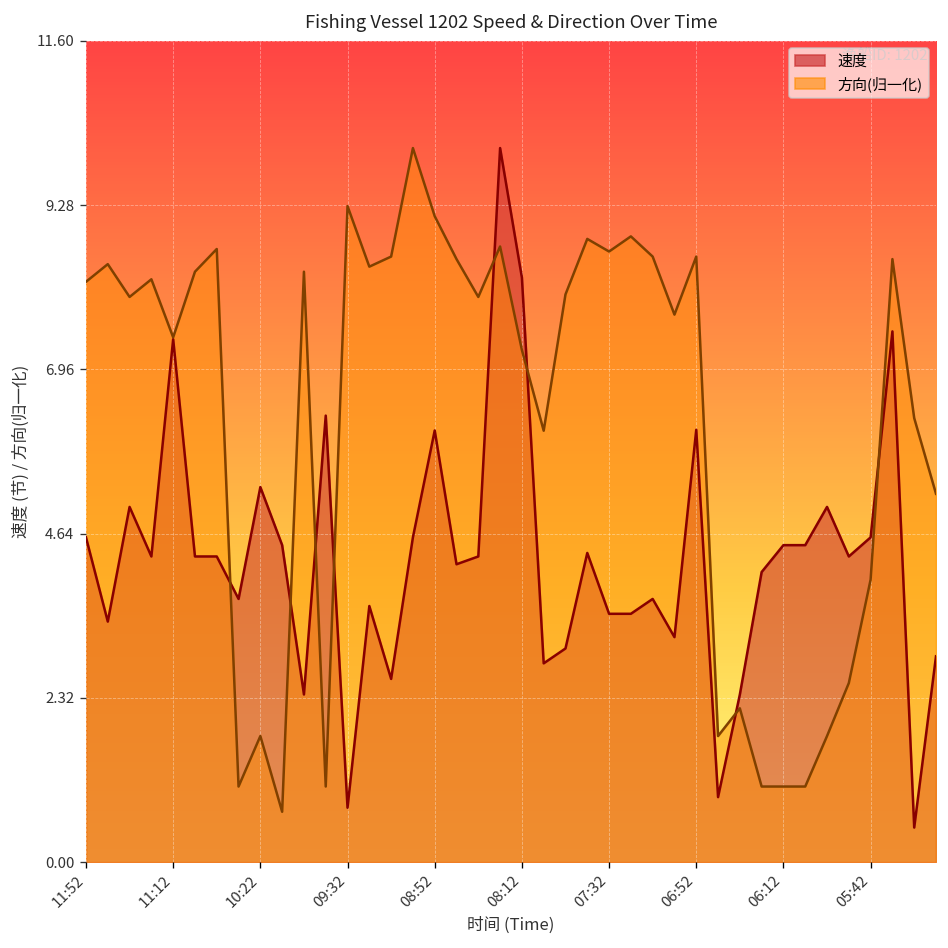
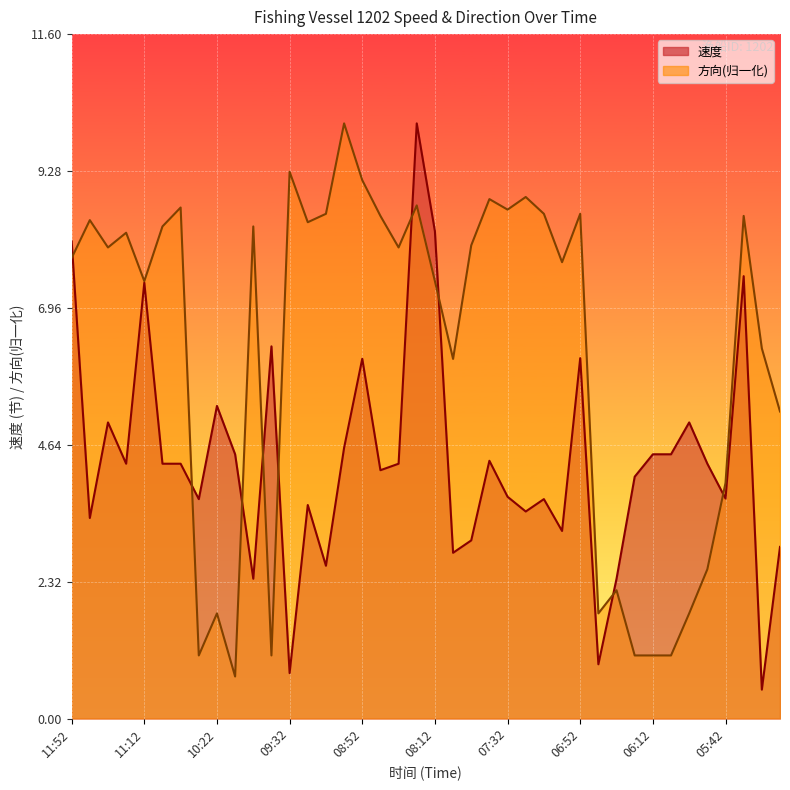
速度, 11:52: 4.6 -> 8.1
方向(归一化), 11:52: 8.2 -> 7.8
方向(归一化), 08:12: 7.2 -> 7.4
速度, 07:32: 3.5 -> 3.8
速度, 05:42: 4.6 -> 3.7
